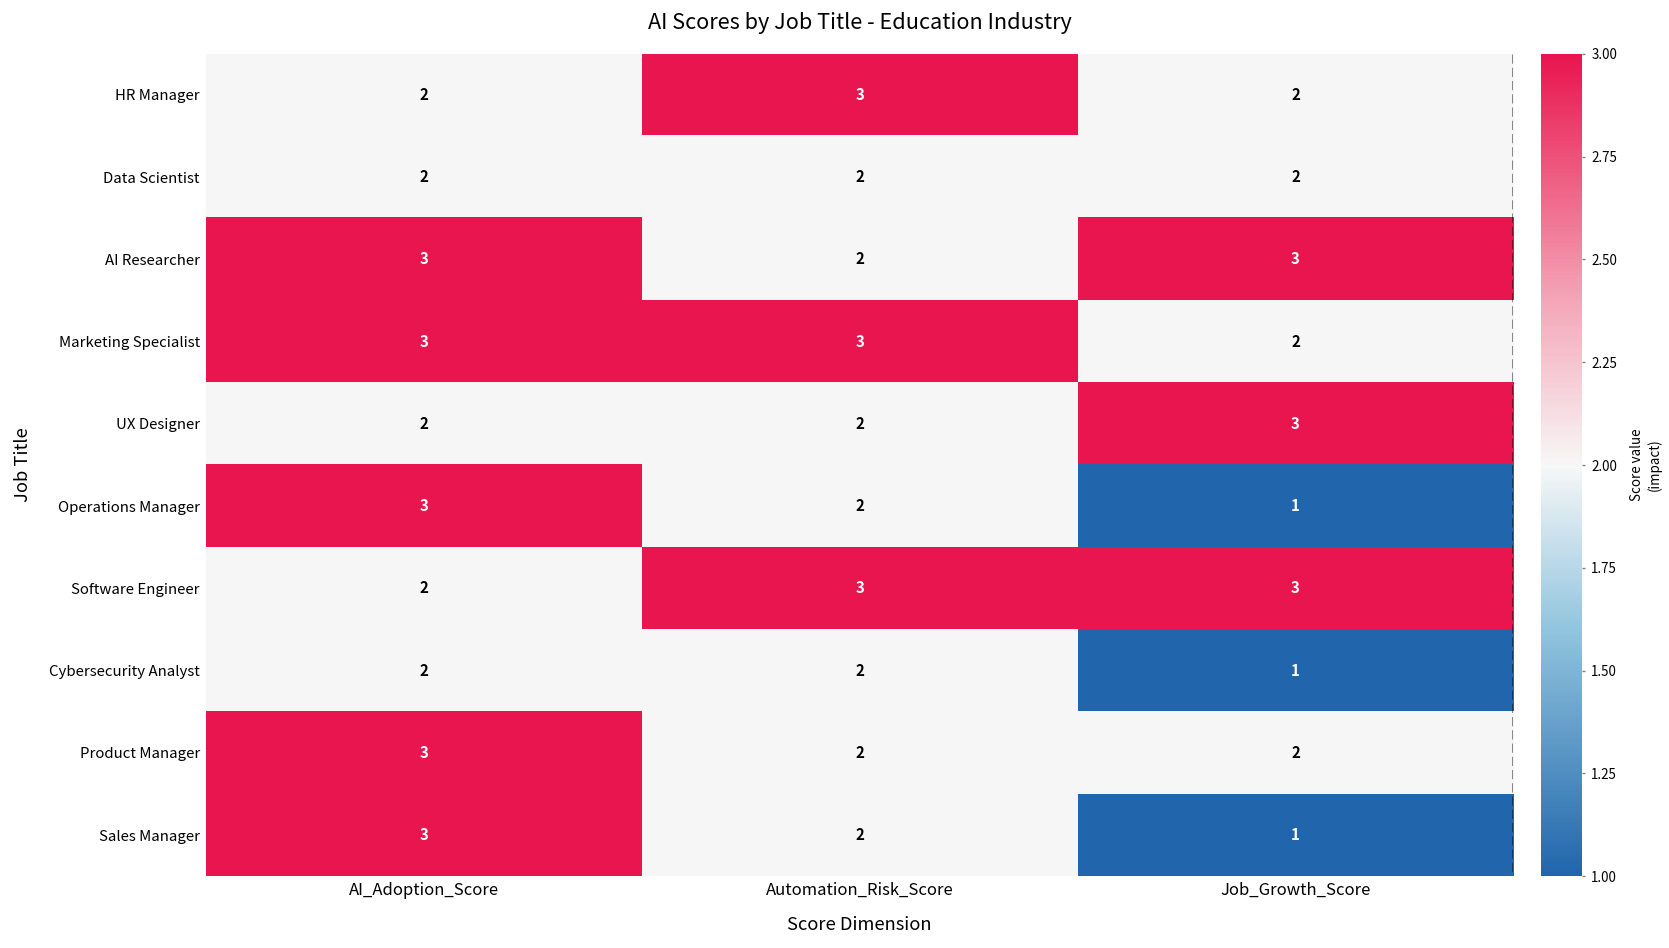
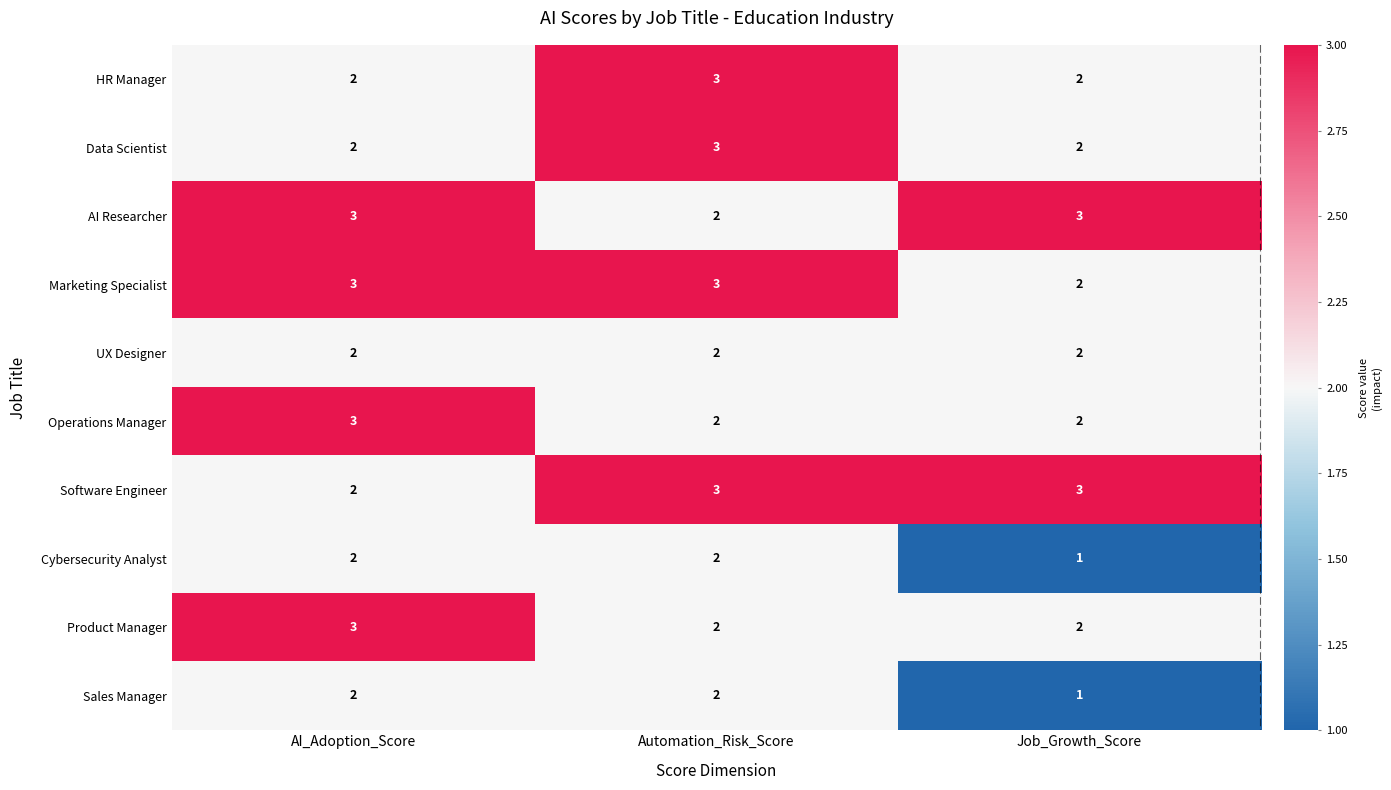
Data Scientist, Automation_Risk_Score: 2 -> 3
UX Designer, Job_Growth_Score: 3 -> 2
Operations Manager, Job_Growth_Score: 1 -> 2
Sales Manager, AI_Adoption_Score: 3 -> 2
